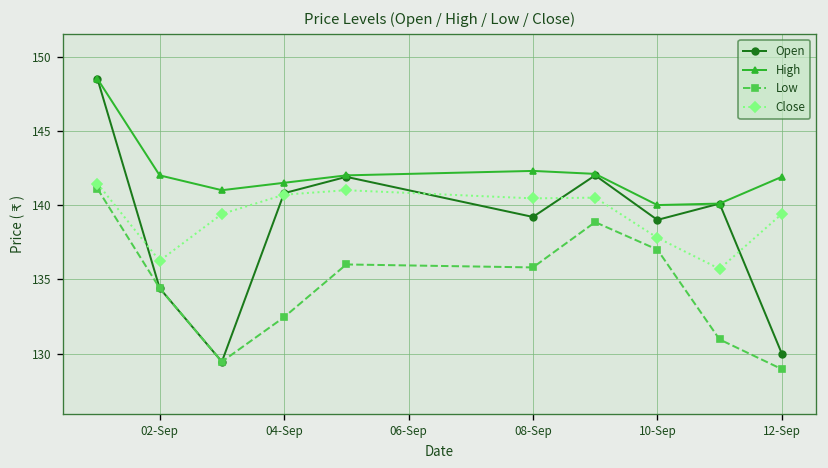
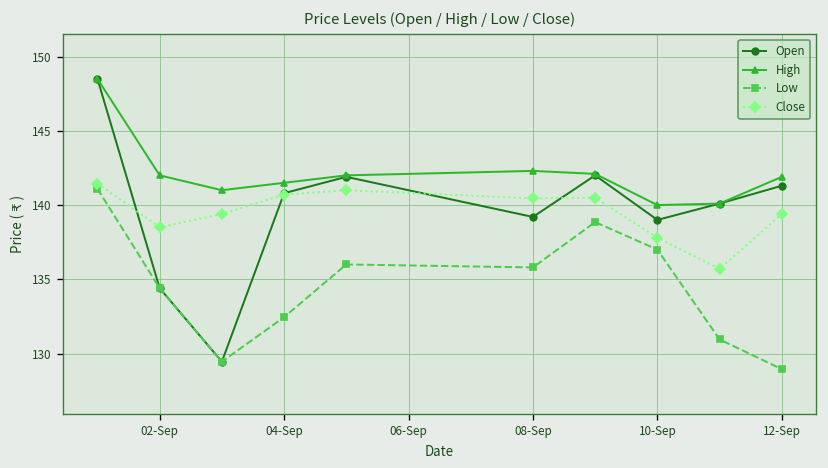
Close, 02-Sep: 136.3 -> 138.5
Open, 12-Sep: 130.0 -> 141.3
